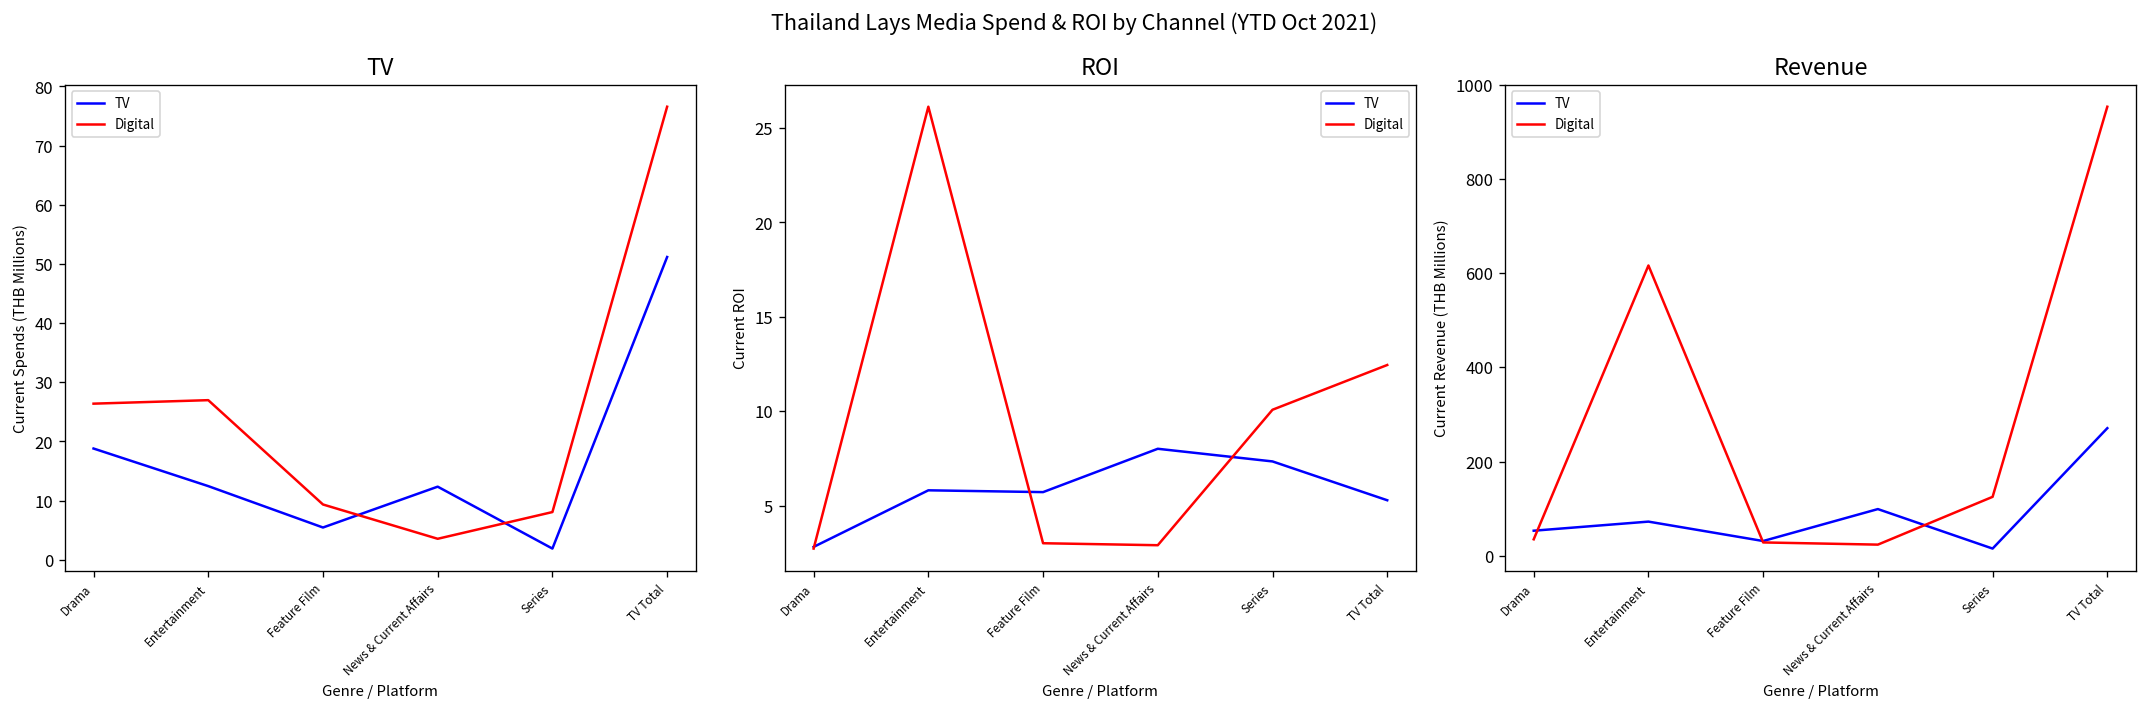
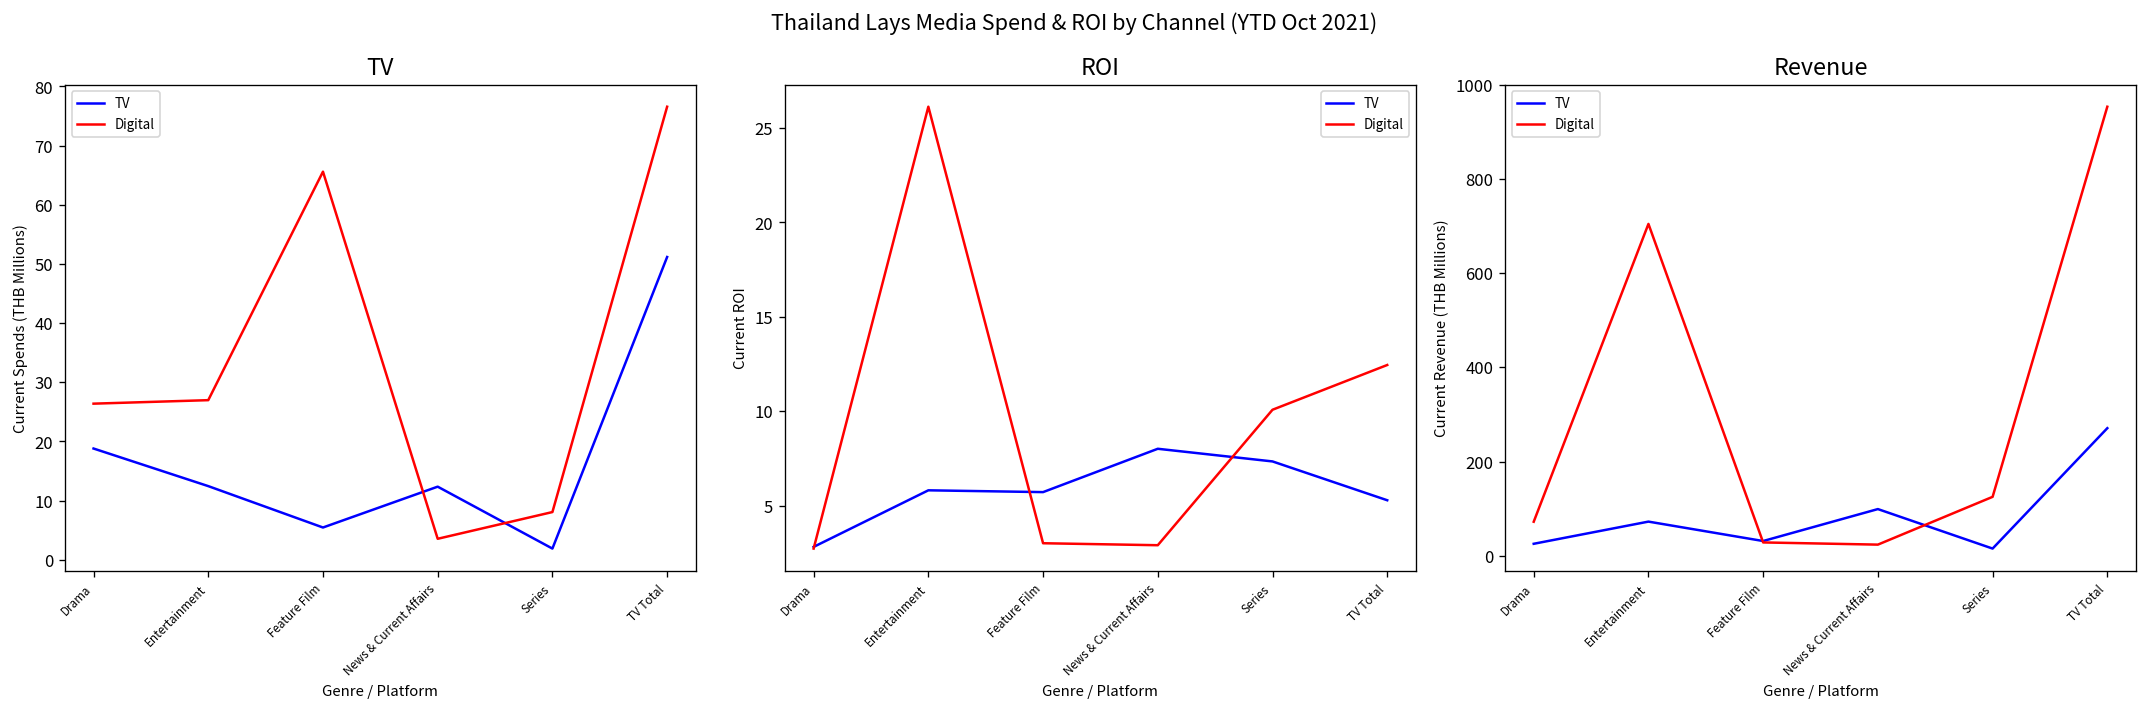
TV, Digital, Feature Film: 9 -> 66
Revenue, TV, Drama: 50 -> 30
Revenue, Digital, Drama: 30 -> 70
Revenue, Digital, Entertainment: 620 -> 700
